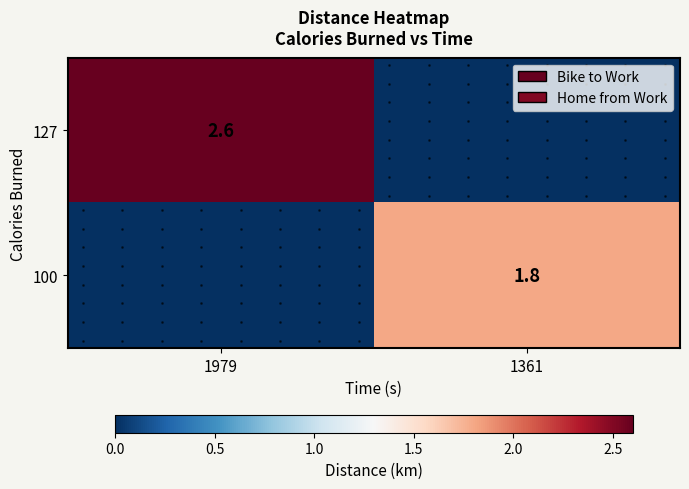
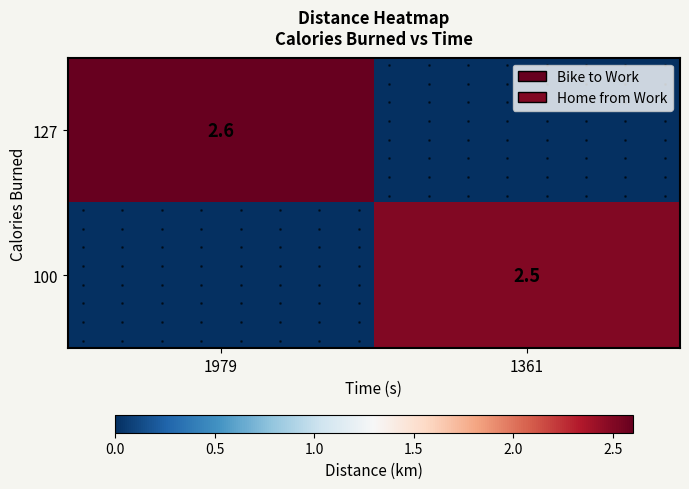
100, 1361: 1.8 -> 2.5
